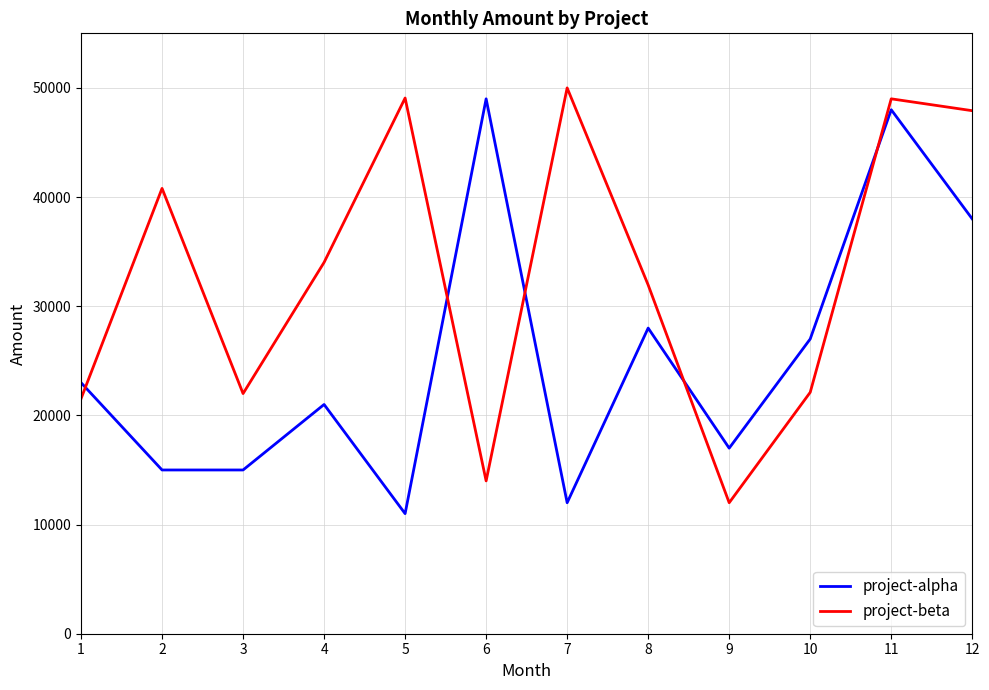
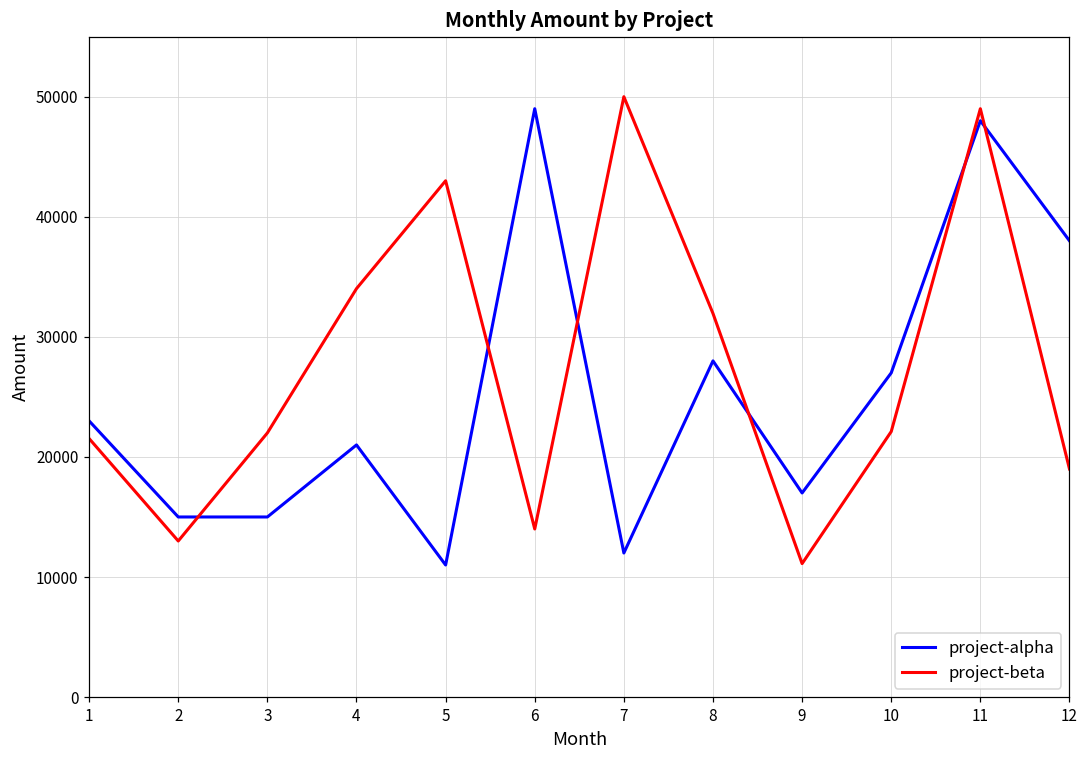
project-beta, 2: 40800 -> 13000
project-beta, 5: 49100 -> 43000
project-beta, 9: 12000 -> 11100
project-beta, 12: 47900 -> 19000
